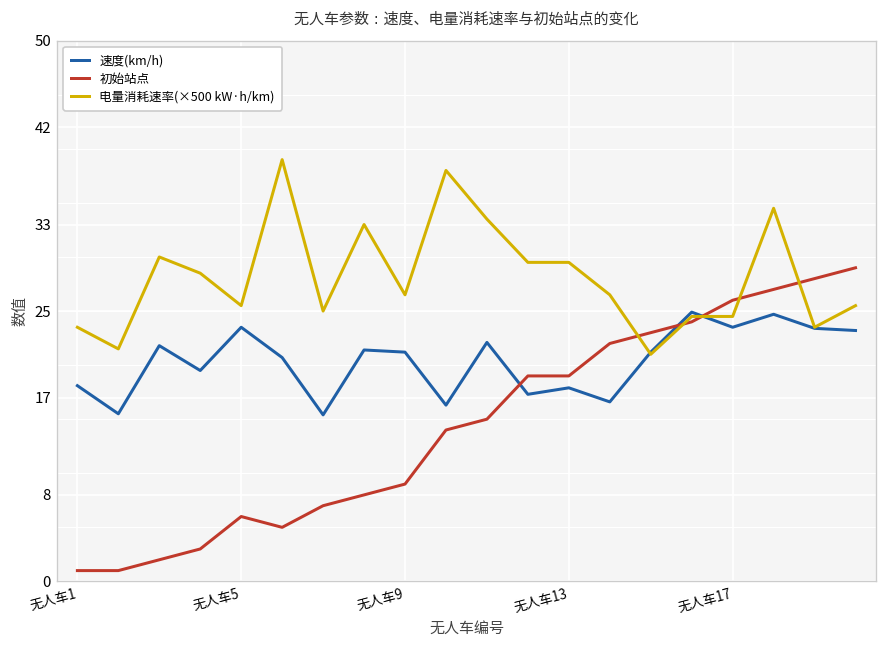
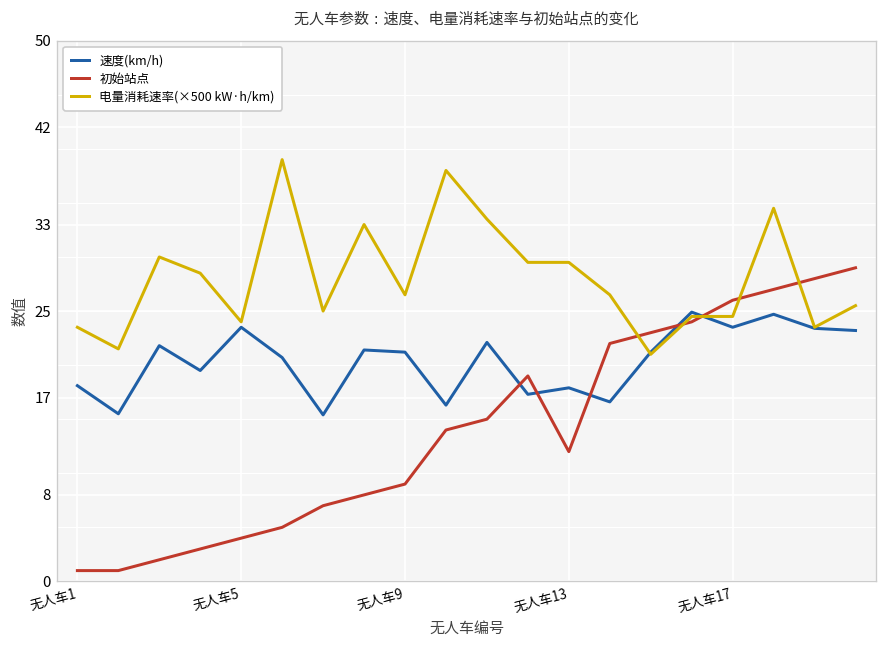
初始站点, 无人车5: 6 -> 4
电量消耗速率(×500 kW·h/km), 无人车5: 26 -> 24
初始站点, 无人车13: 19 -> 12
